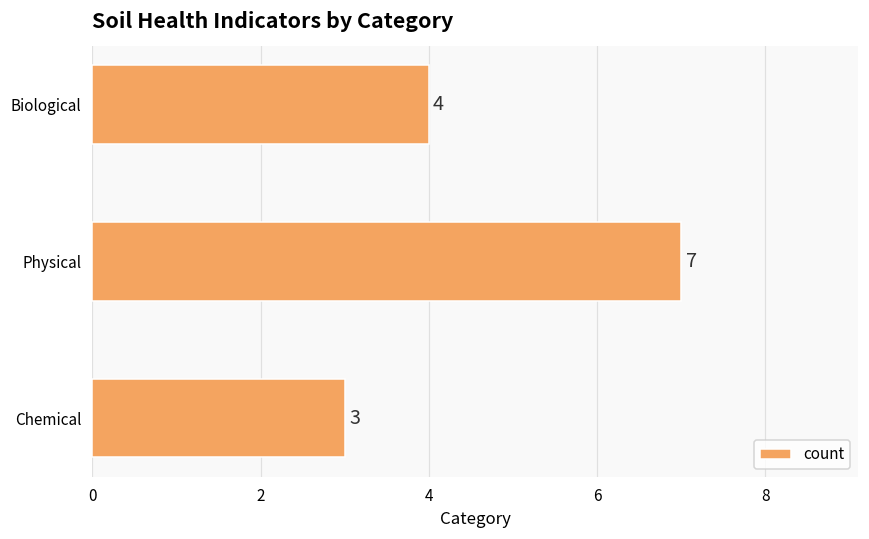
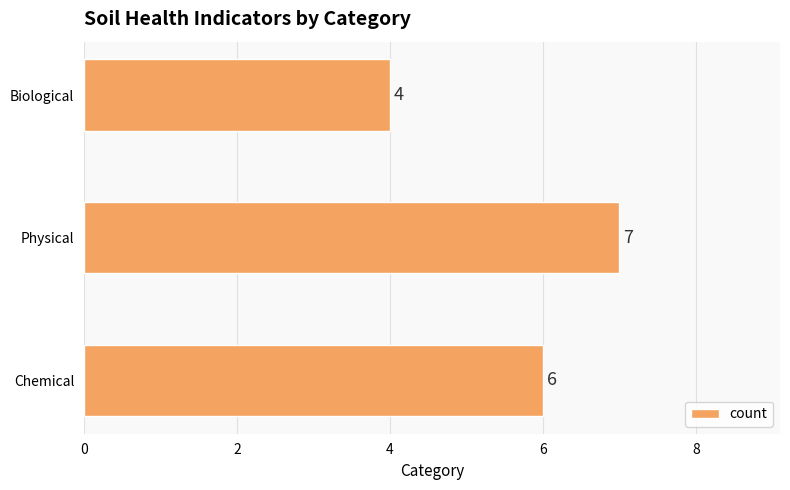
Chemical: 3 -> 6
